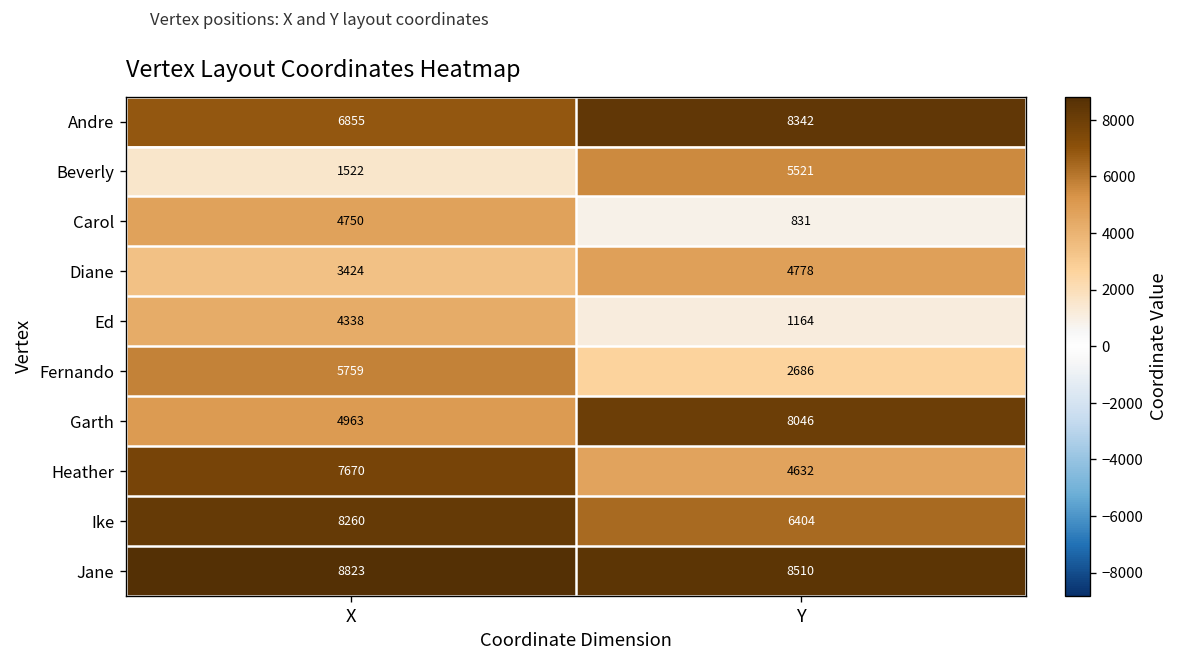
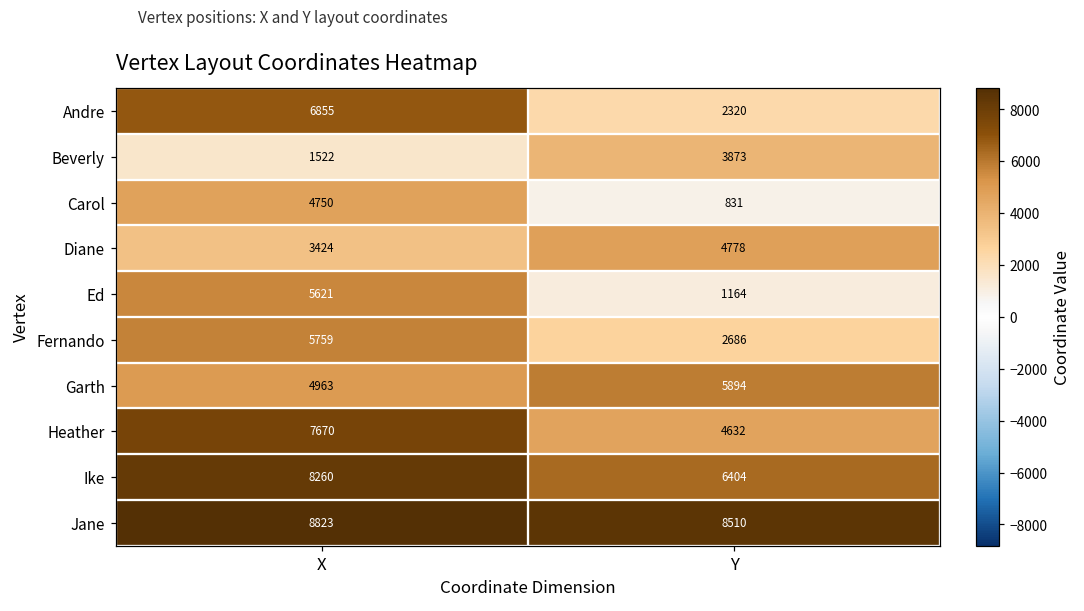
Andre, Y: 8342 -> 2320
Beverly, Y: 5521 -> 3873
Ed, X: 4338 -> 5621
Garth, Y: 8046 -> 5894
